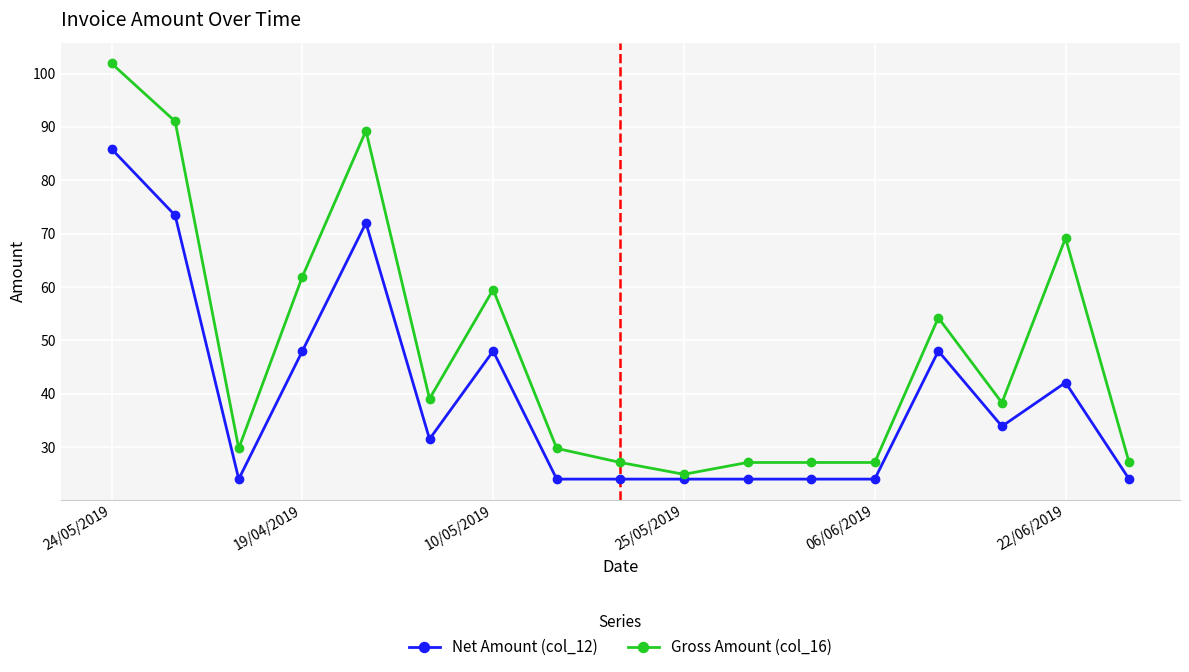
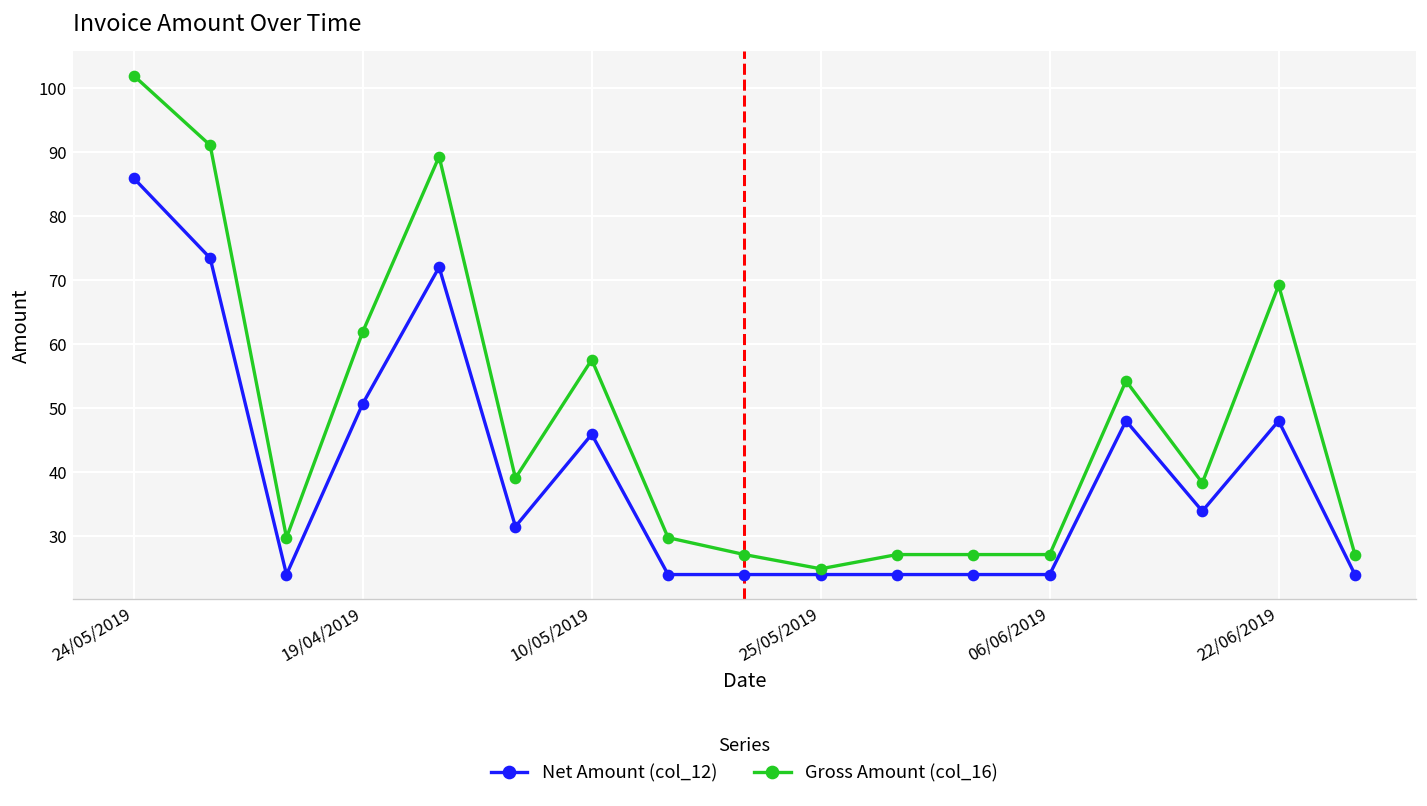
Net Amount (col_12), 19/04/2019: 48 -> 51
Net Amount (col_12), 10/05/2019: 48 -> 46
Gross Amount (col_16), 10/05/2019: 60 -> 58
Net Amount (col_12), 22/06/2019: 42 -> 48
